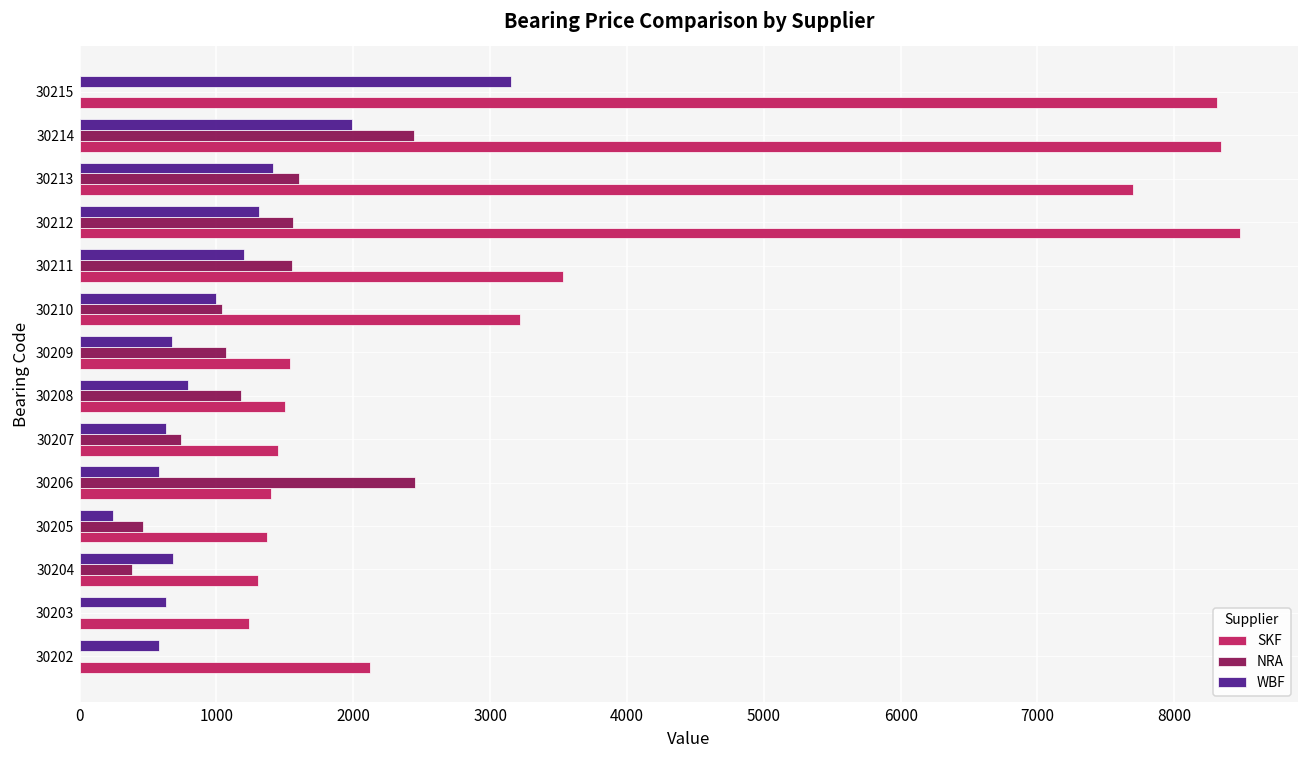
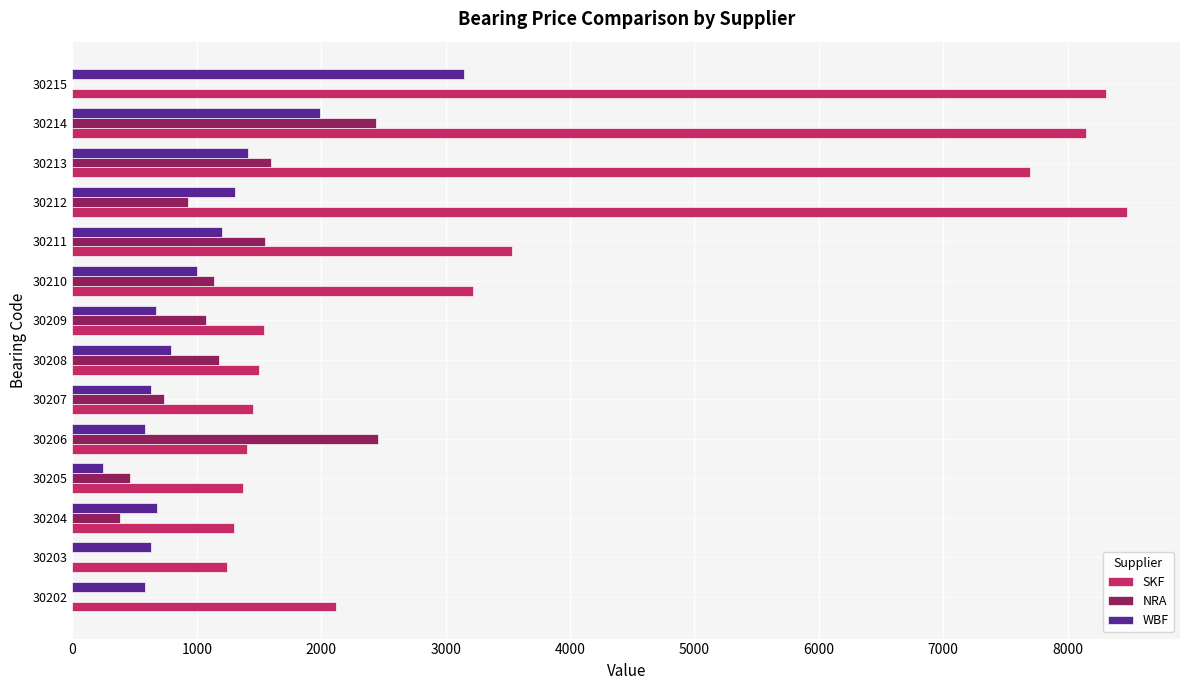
SKF, 30214: 8340 -> 8150
NRA, 30212: 1560 -> 930
NRA, 30210: 1040 -> 1140
